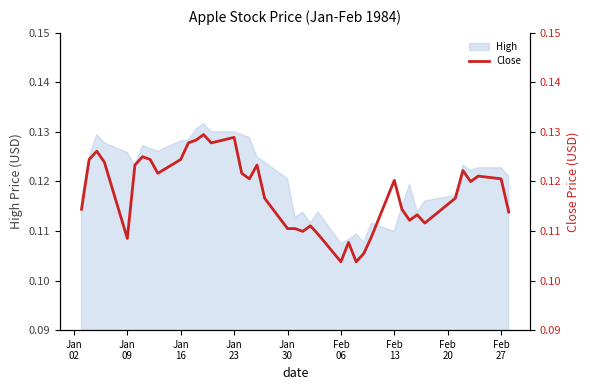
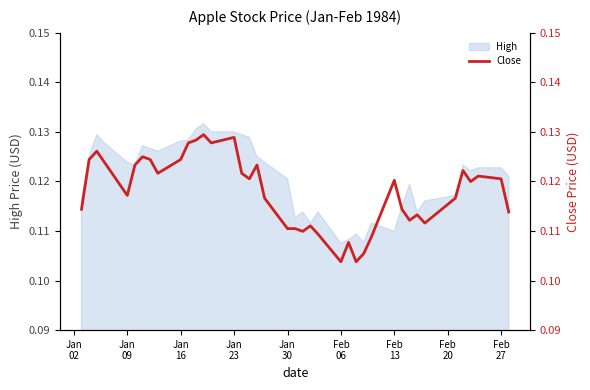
High, Jan 09: 0.126 -> 0.124
Close, Jan 09: 0.109 -> 0.117
